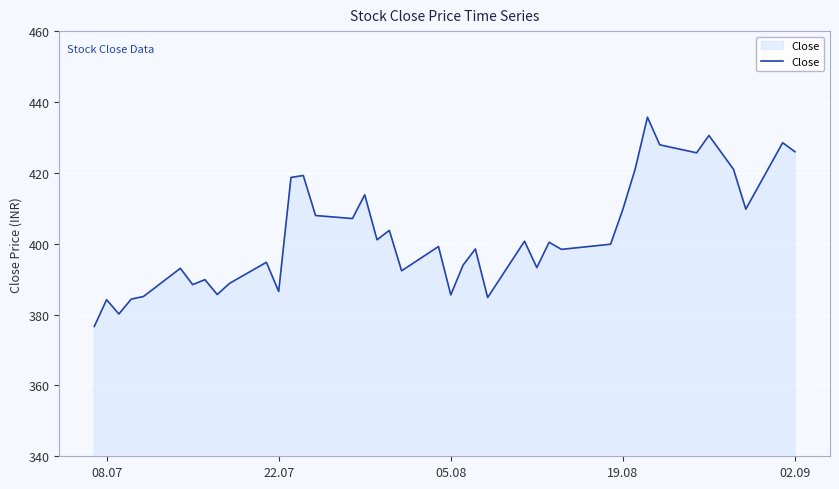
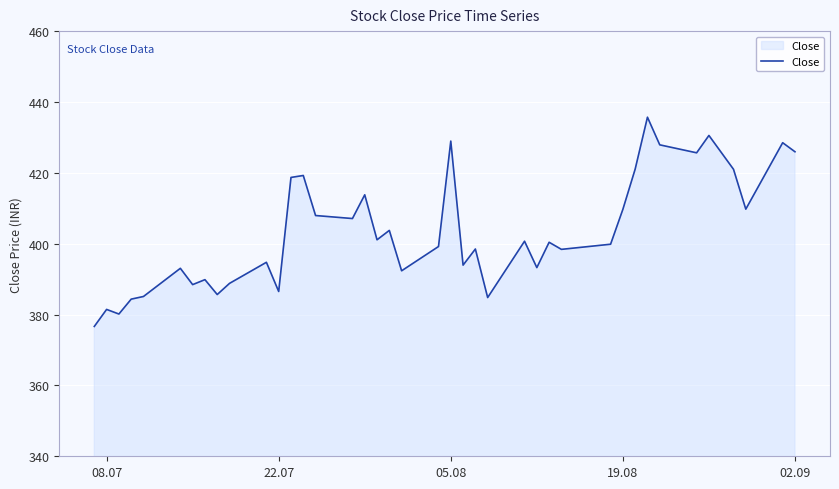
08.07: 384 -> 381
05.08: 386 -> 429
